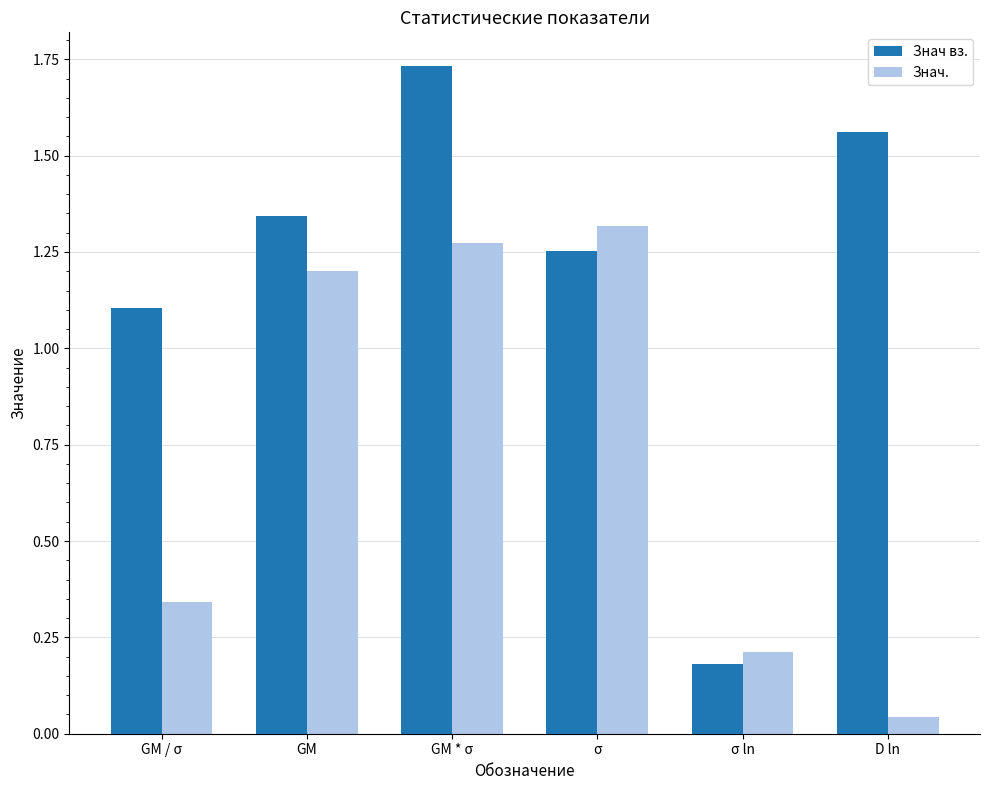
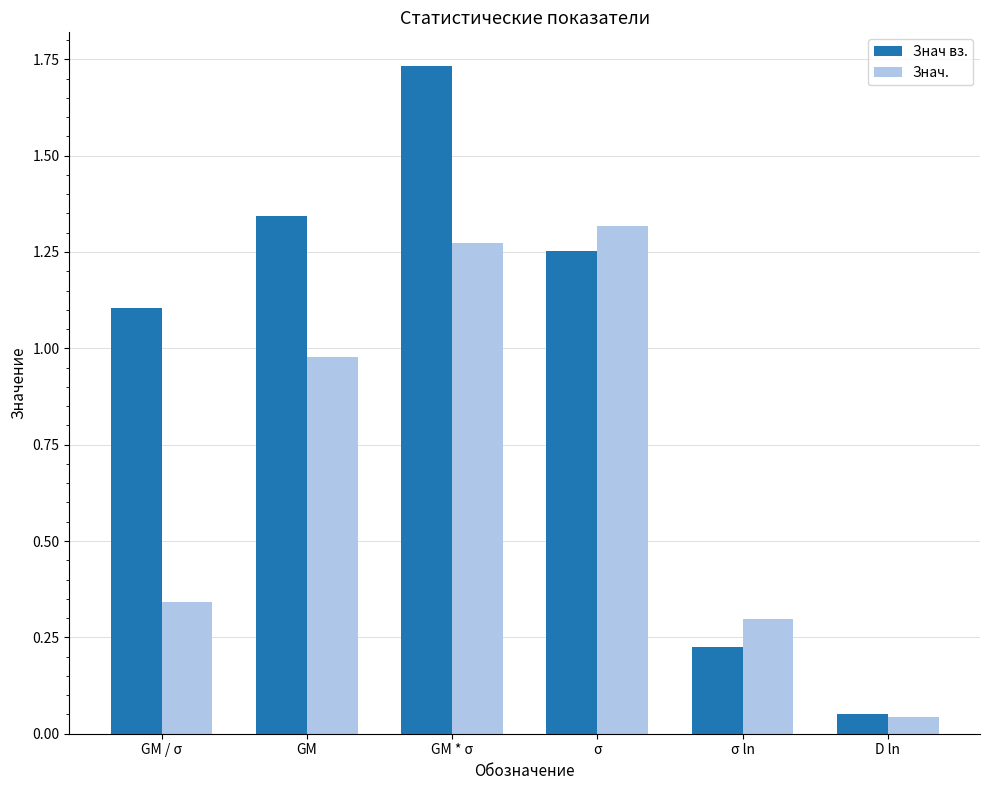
Знач., GM: 1.20 -> 0.98
Знач вз., σ ln: 0.18 -> 0.23
Знач., σ ln: 0.21 -> 0.30
Знач вз., D ln: 1.56 -> 0.05
